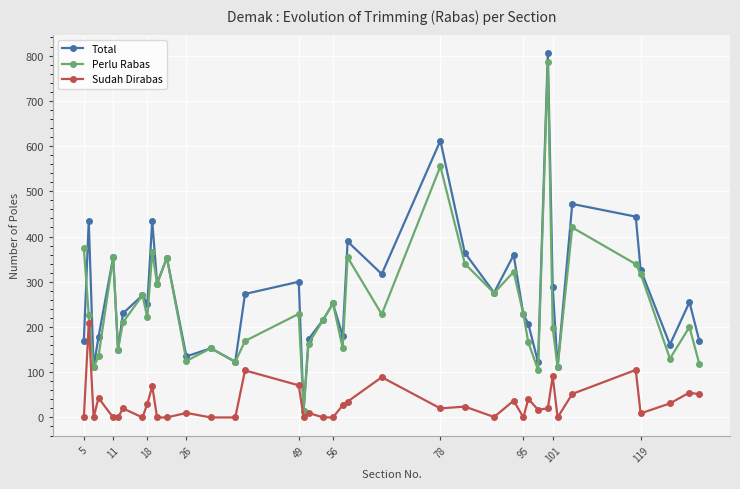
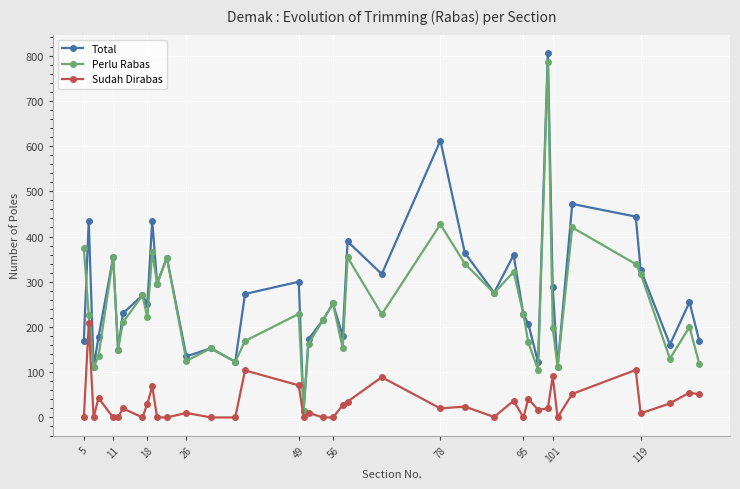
Perlu Rabas, 78: 560 -> 430
